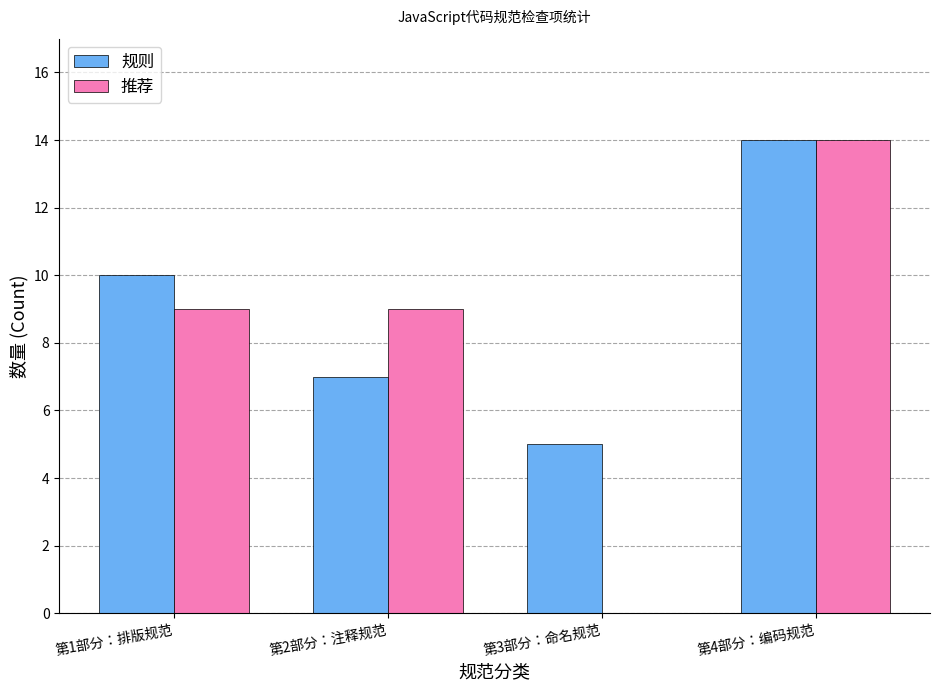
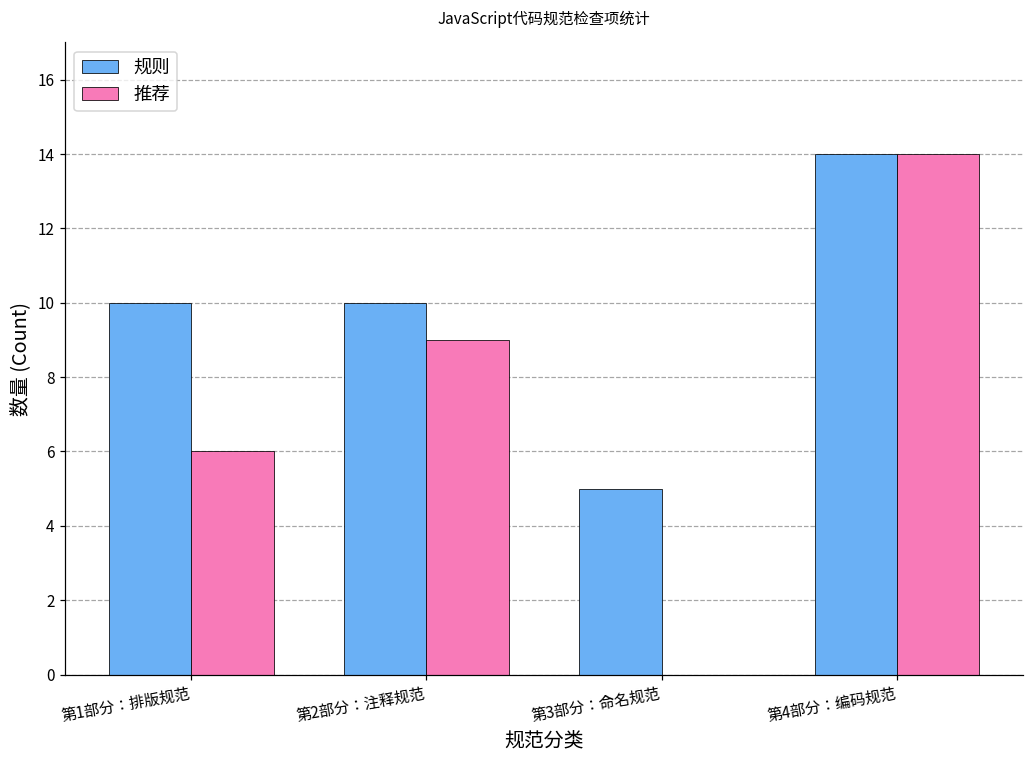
推荐, 第1部分：排版规范: 9 -> 6
规则, 第2部分：注释规范: 7 -> 10
